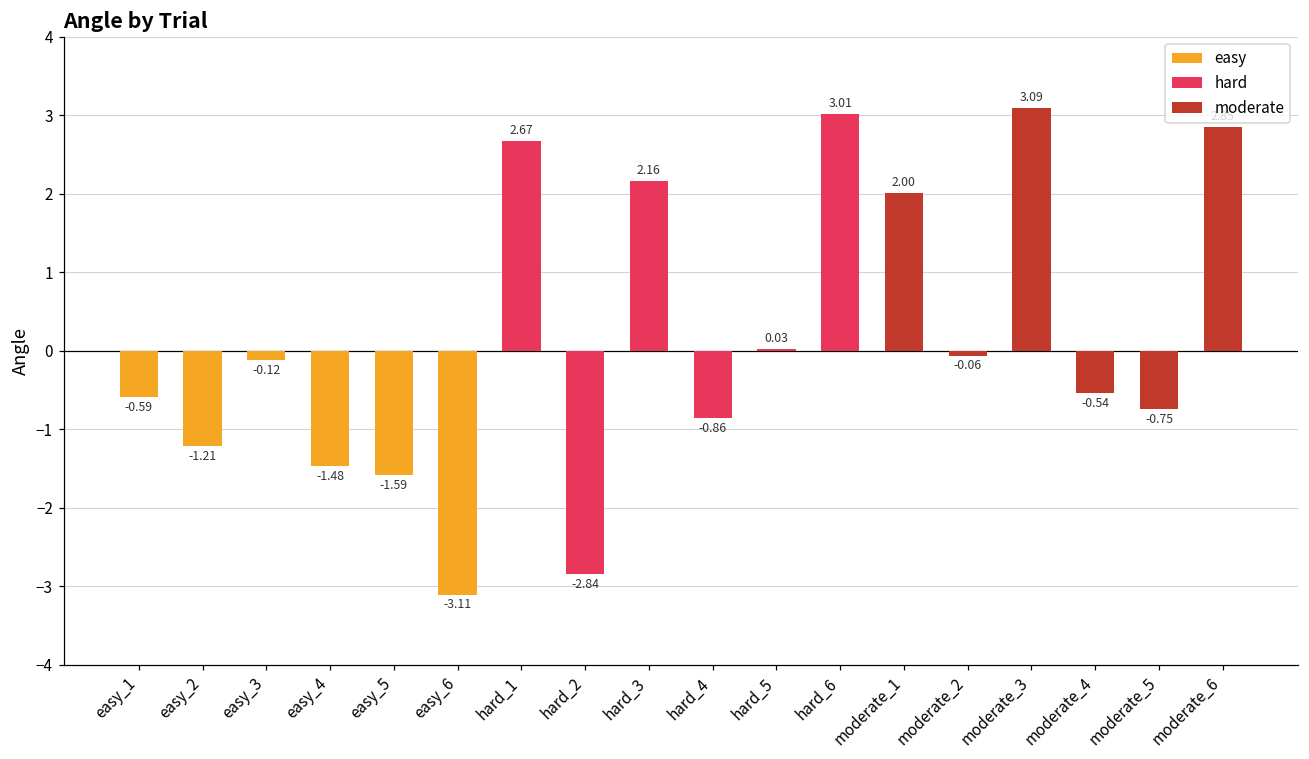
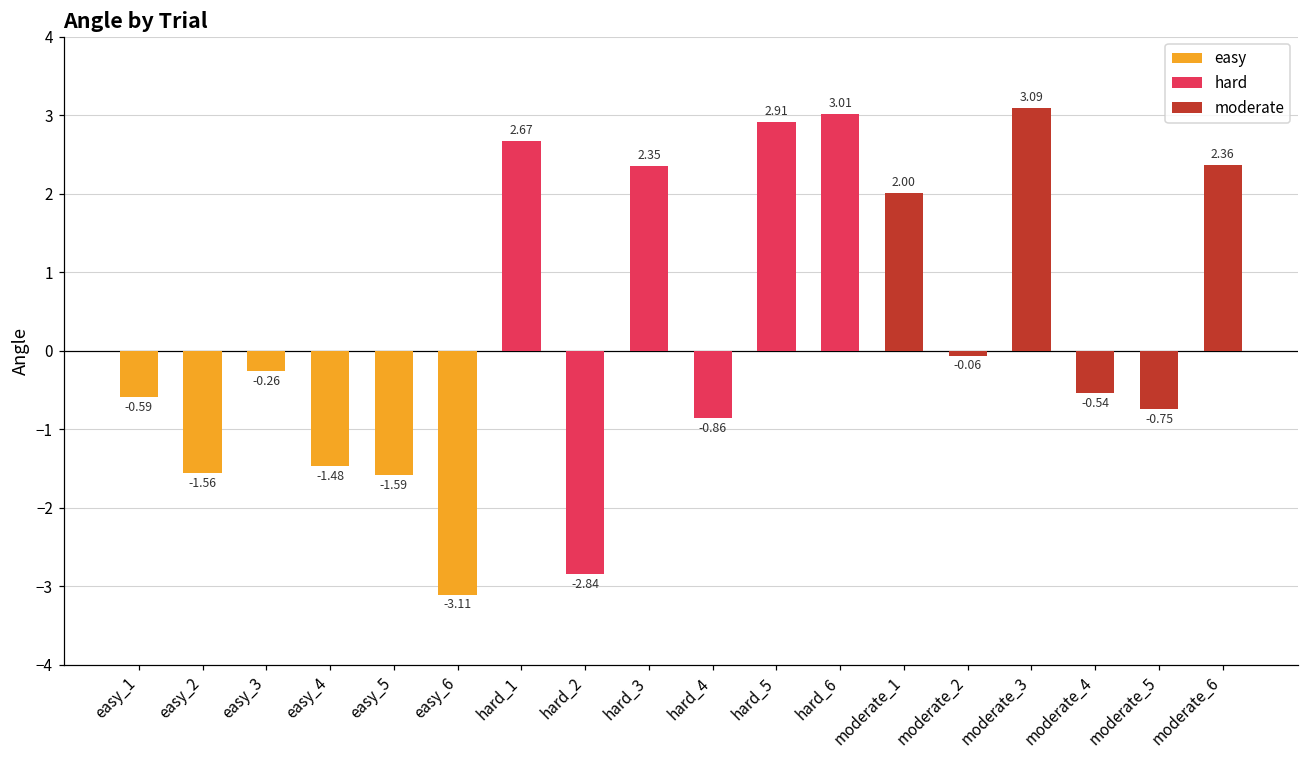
easy, easy_2: -1.21 -> -1.56
easy, easy_3: -0.12 -> -0.26
hard, hard_3: 2.16 -> 2.35
hard, hard_5: 0.03 -> 2.91
moderate, moderate_6: 2.9 -> 2.4
